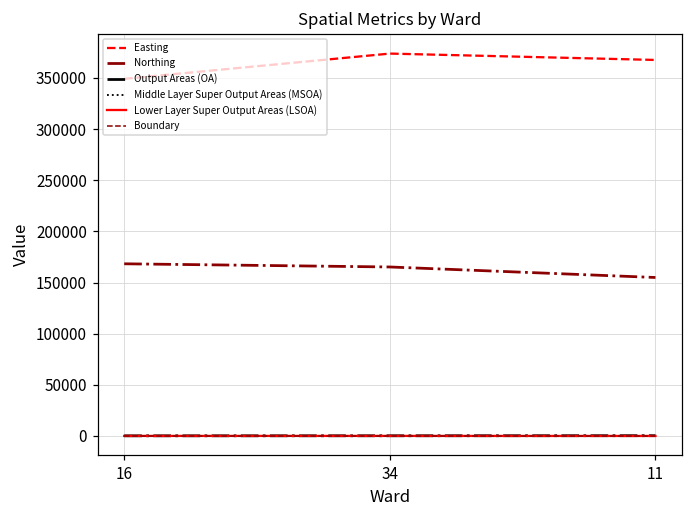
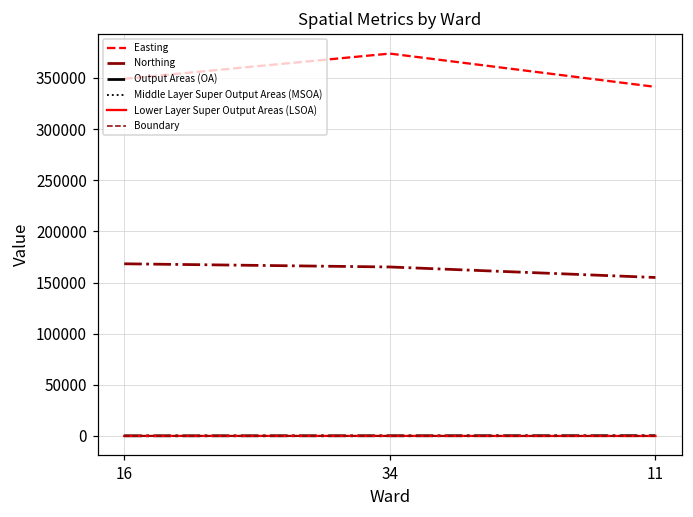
Easting, 11: 370000 -> 340000
